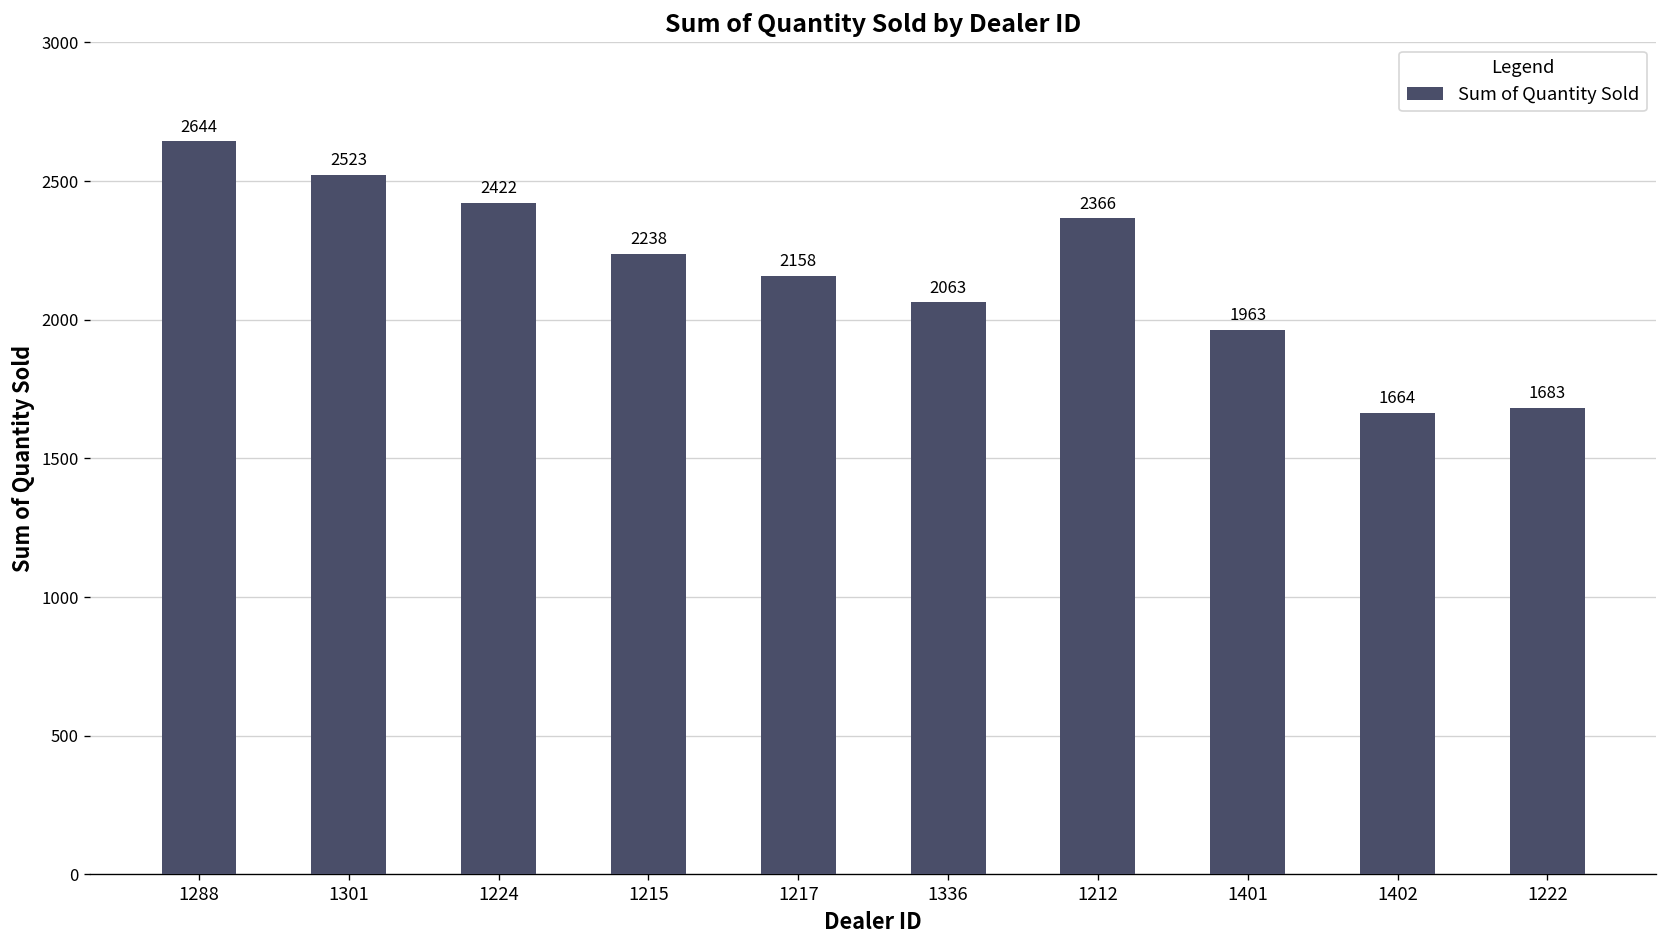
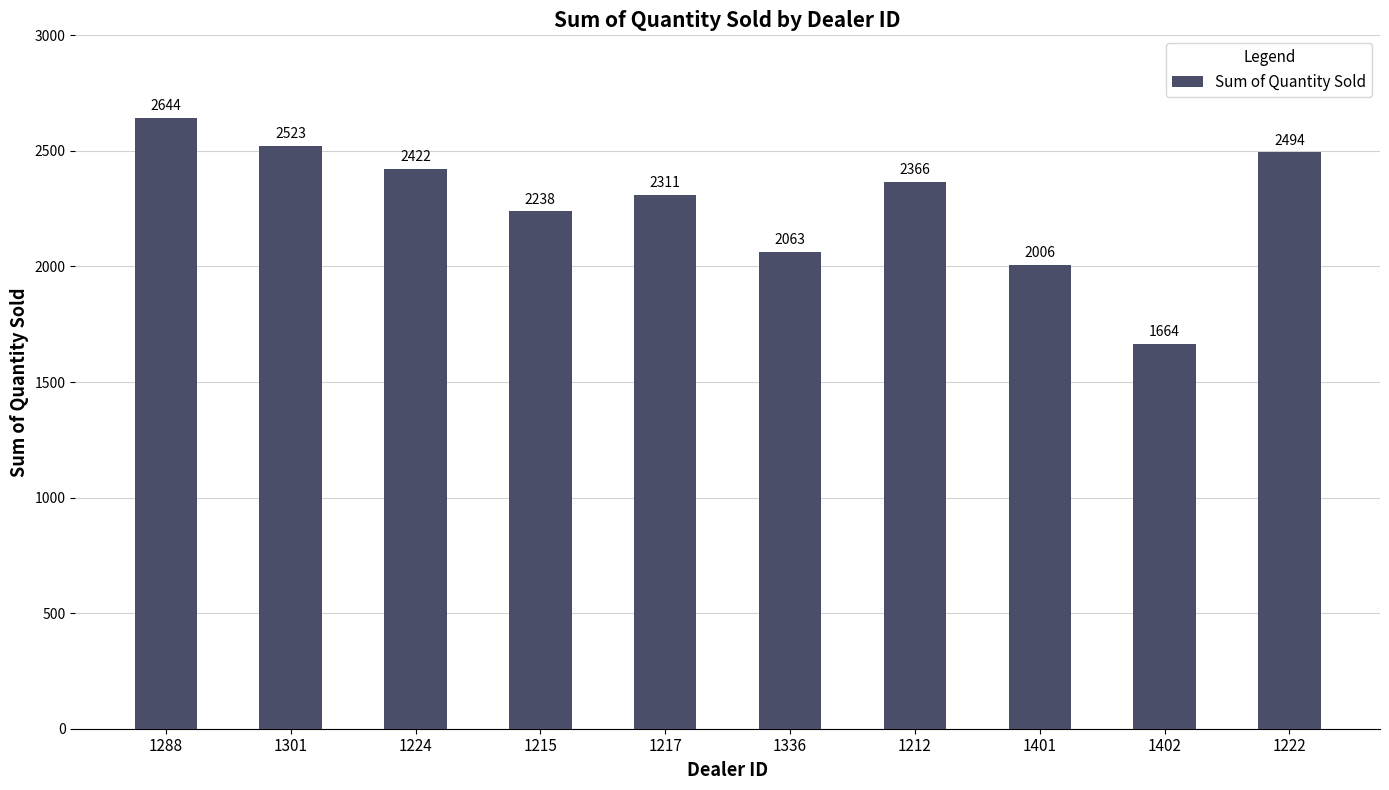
1217: 2158 -> 2311
1401: 1963 -> 2006
1222: 1683 -> 2494
